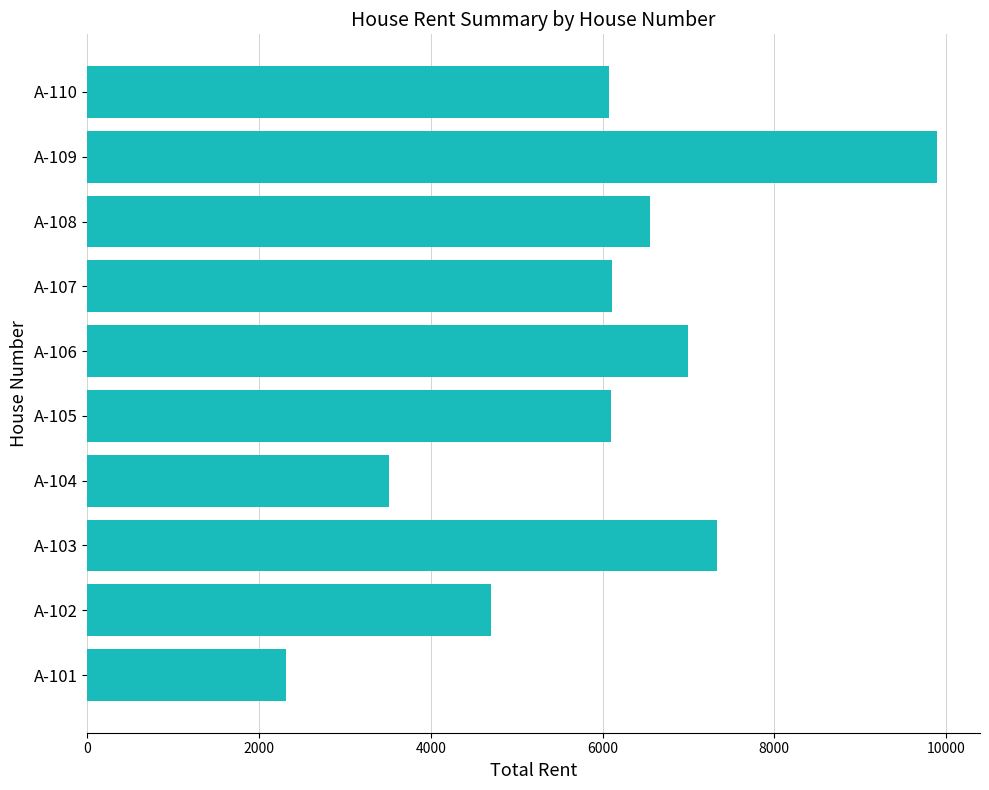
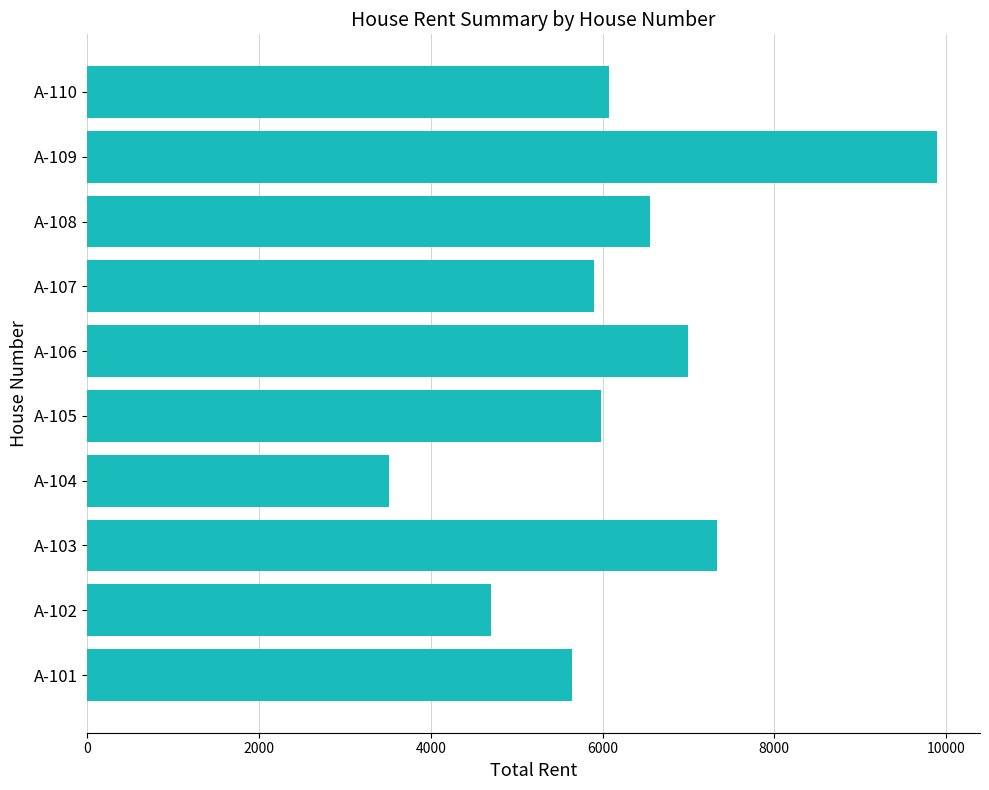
A-107: 6100 -> 5900
A-105: 6100 -> 6000
A-101: 2300 -> 5700
